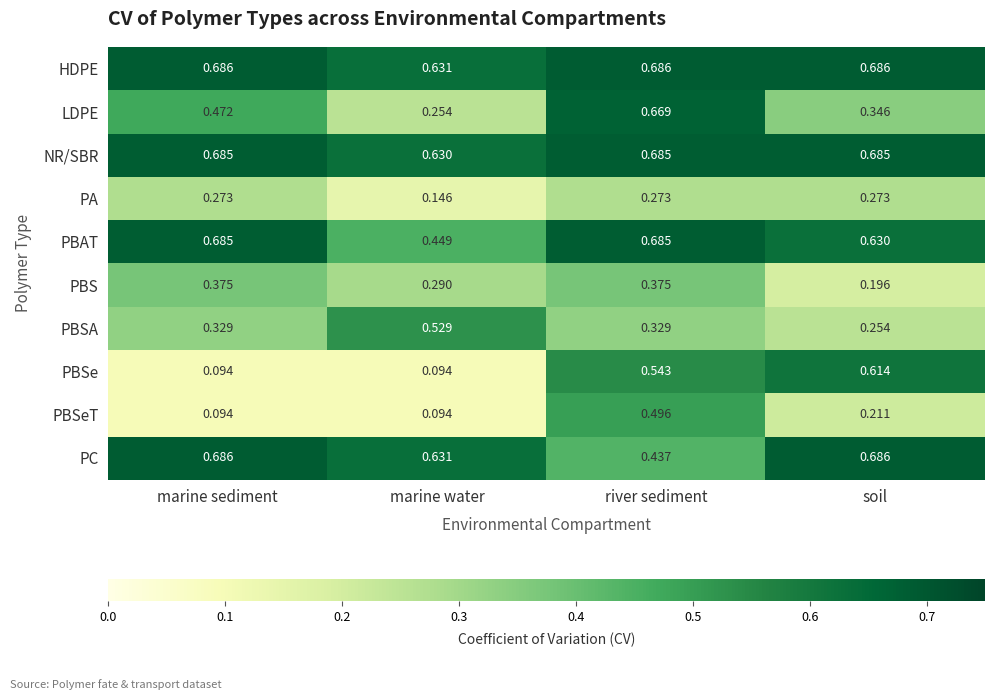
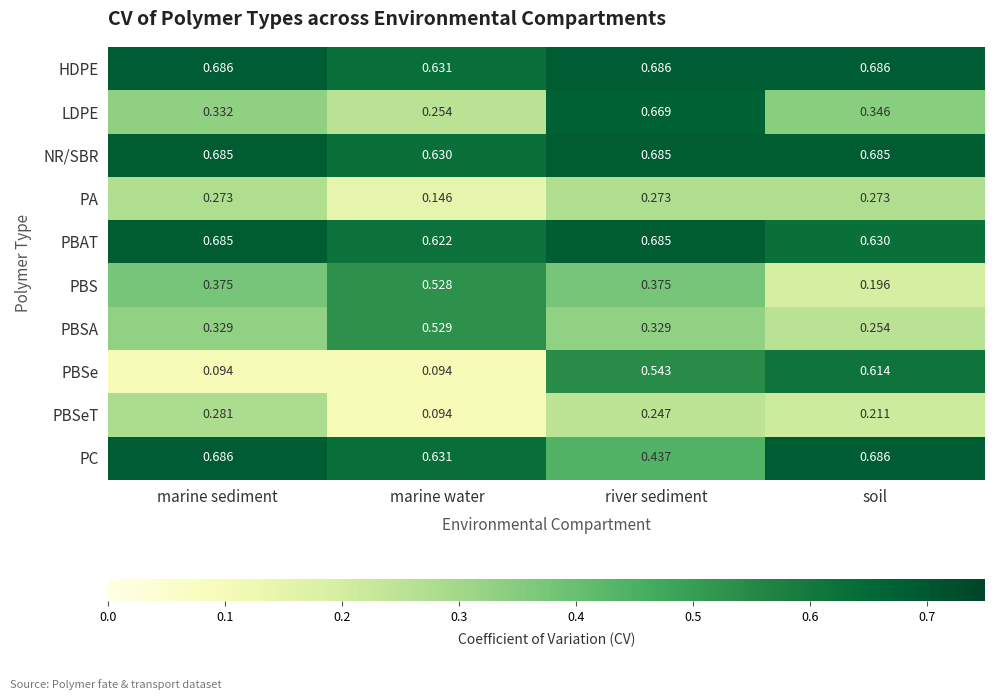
LDPE, marine sediment: 0.472 -> 0.332
PBAT, marine water: 0.449 -> 0.622
PBS, marine water: 0.290 -> 0.528
PBSeT, marine sediment: 0.094 -> 0.281
PBSeT, river sediment: 0.496 -> 0.247
